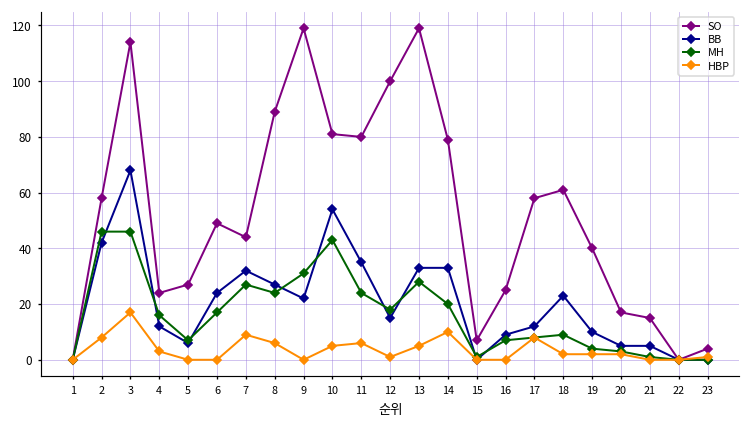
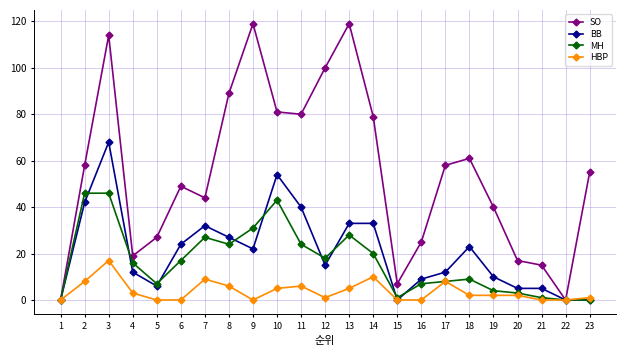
SO, 4: 24 -> 19
BB, 11: 35 -> 40
SO, 23: 4 -> 55
